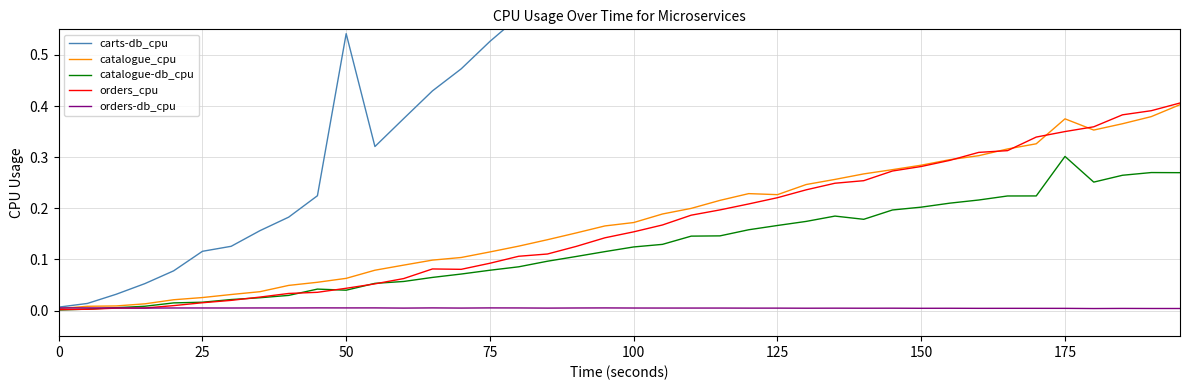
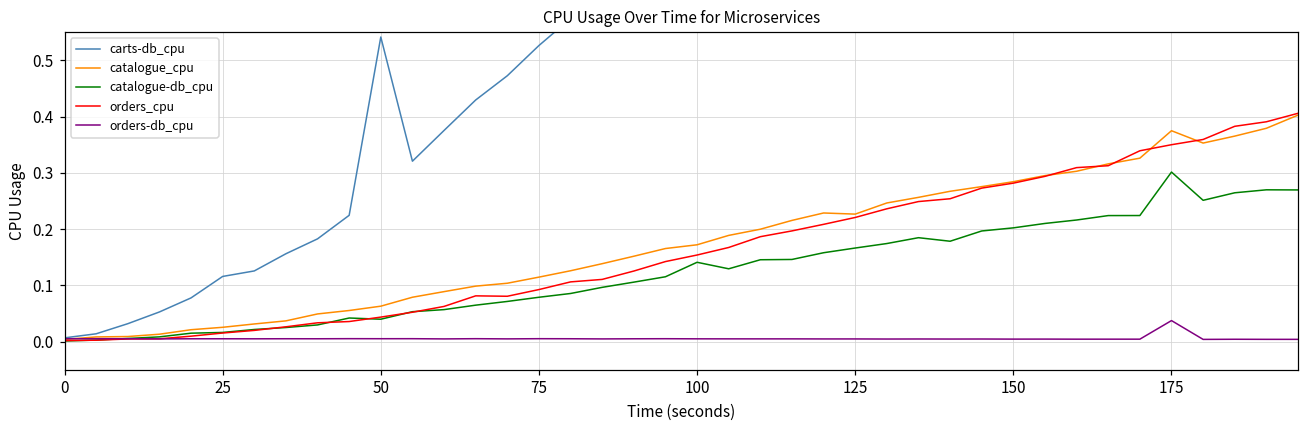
catalogue-db_cpu, 100: 0.12 -> 0.14
orders-db_cpu, 175: 0.00 -> 0.04
